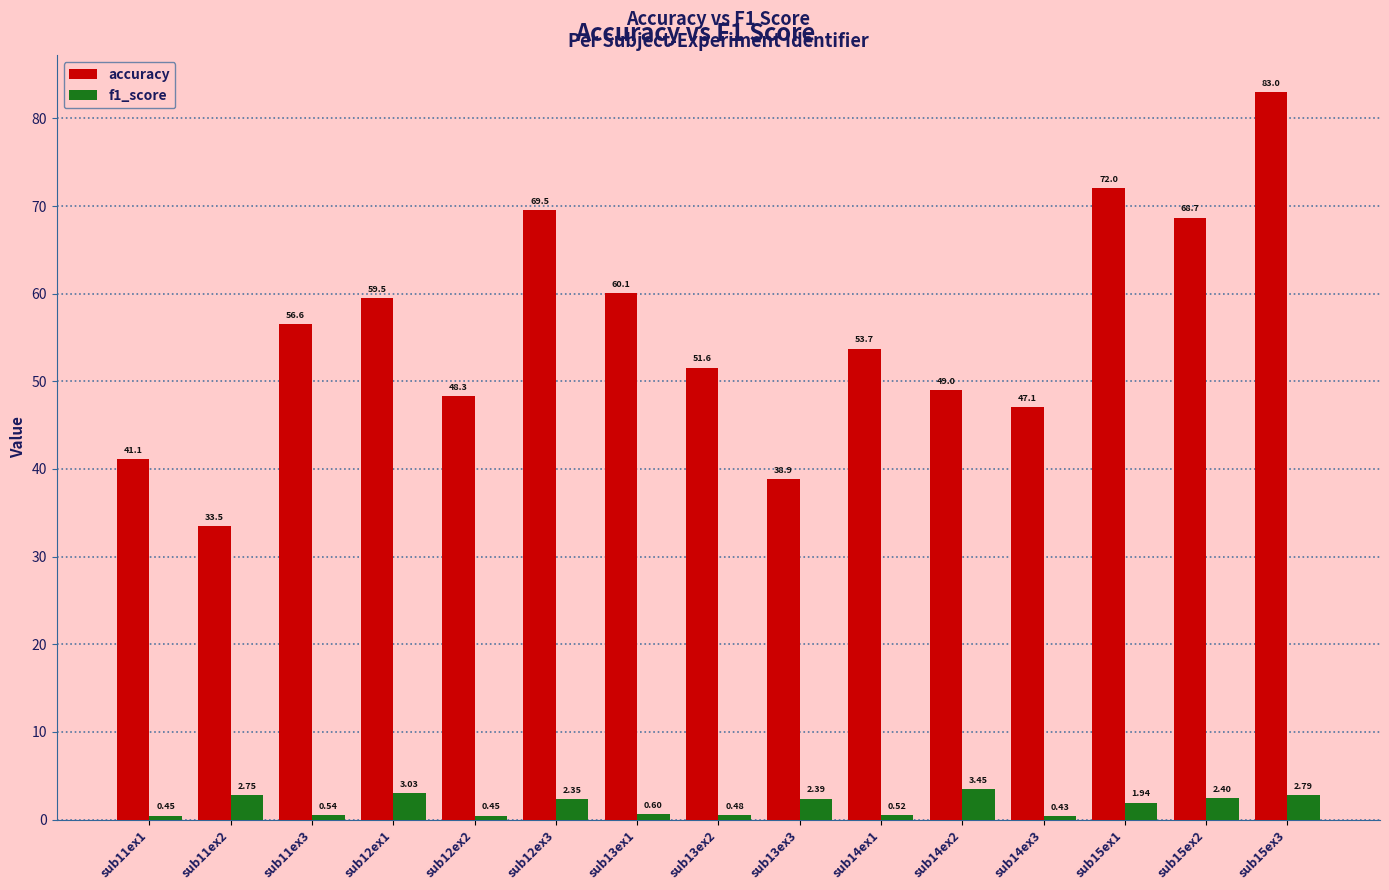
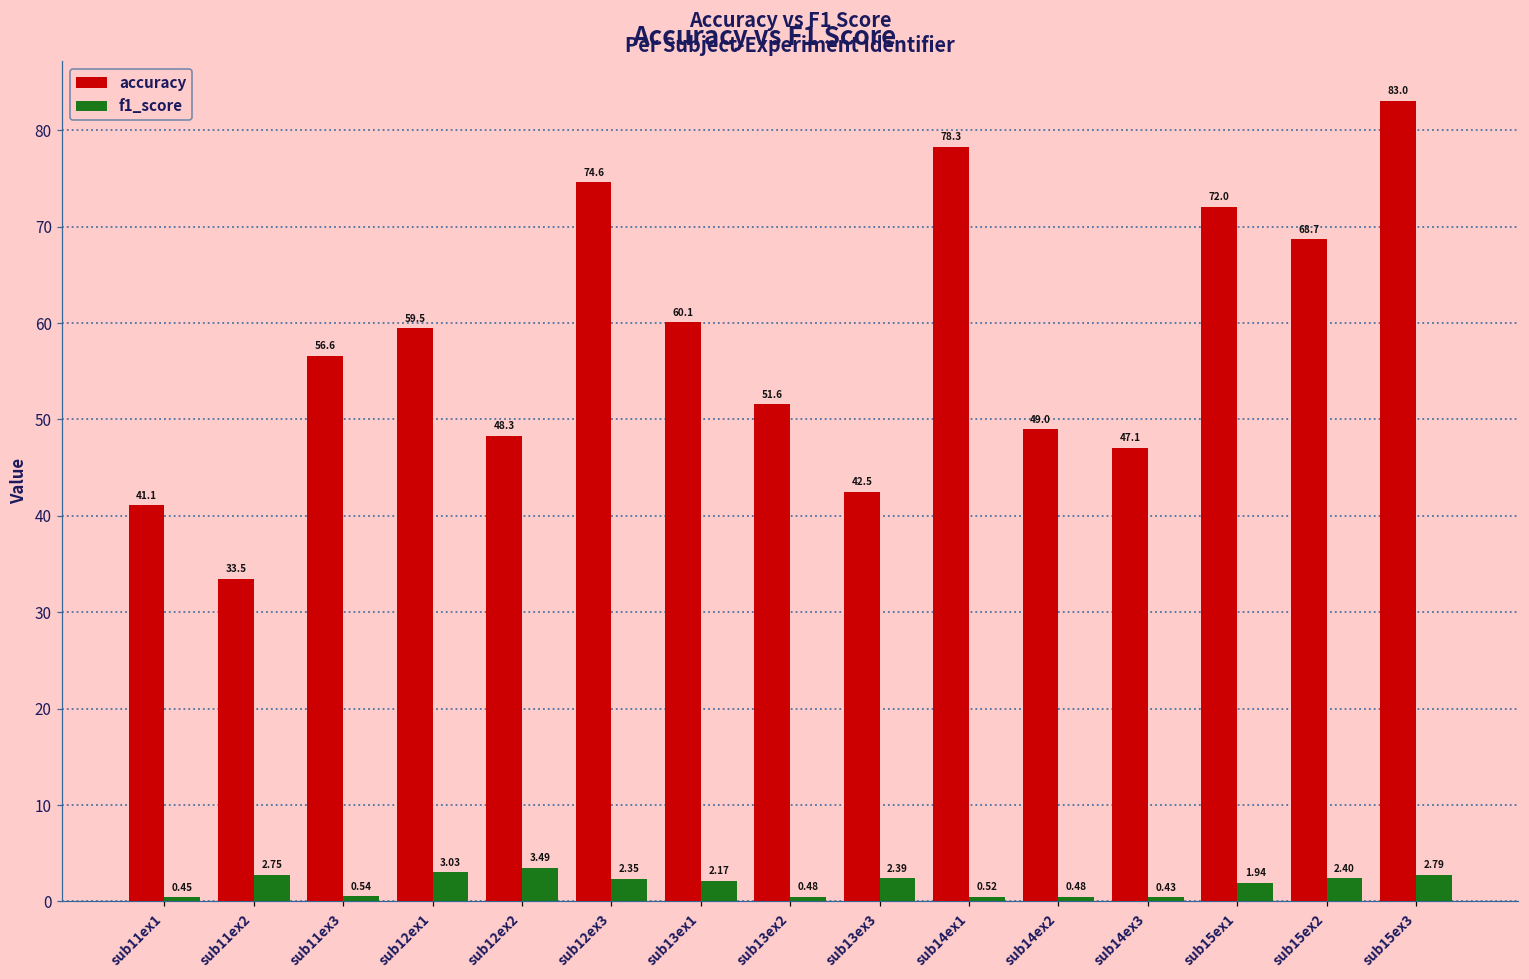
f1_score, sub12ex2: 0.45 -> 3.49
accuracy, sub12ex3: 69.5 -> 74.6
f1_score, sub13ex1: 0.60 -> 2.17
accuracy, sub13ex3: 38.9 -> 42.5
accuracy, sub14ex1: 53.7 -> 78.3
f1_score, sub14ex2: 3.45 -> 0.48
